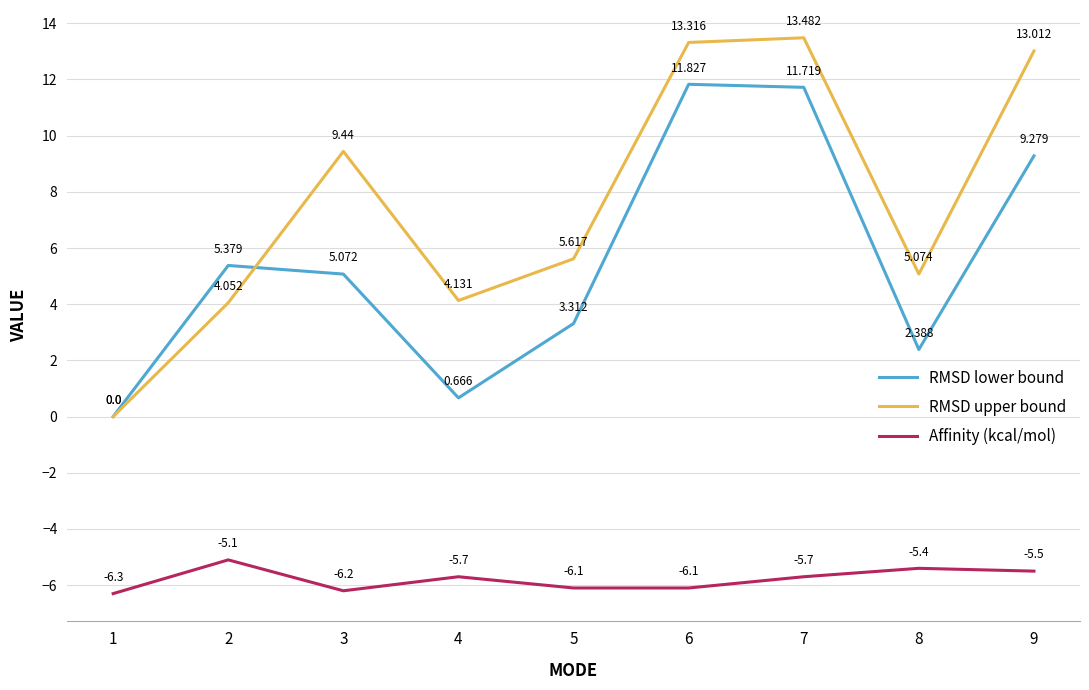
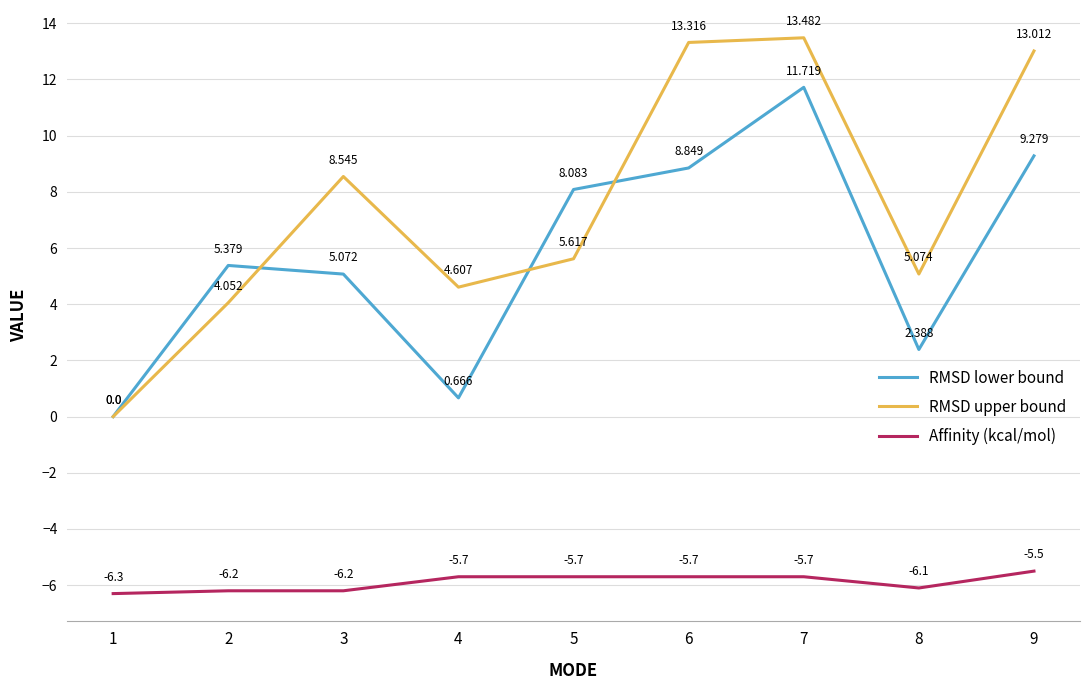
Affinity (kcal/mol), 2: -5.1 -> -6.2
RMSD upper bound, 3: 9.44 -> 8.545
RMSD upper bound, 4: 4.131 -> 4.607
RMSD lower bound, 5: 3.312 -> 8.083
Affinity (kcal/mol), 5: -6.1 -> -5.7
RMSD lower bound, 6: 11.827 -> 8.849
Affinity (kcal/mol), 6: -6.1 -> -5.7
Affinity (kcal/mol), 8: -5.4 -> -6.1
